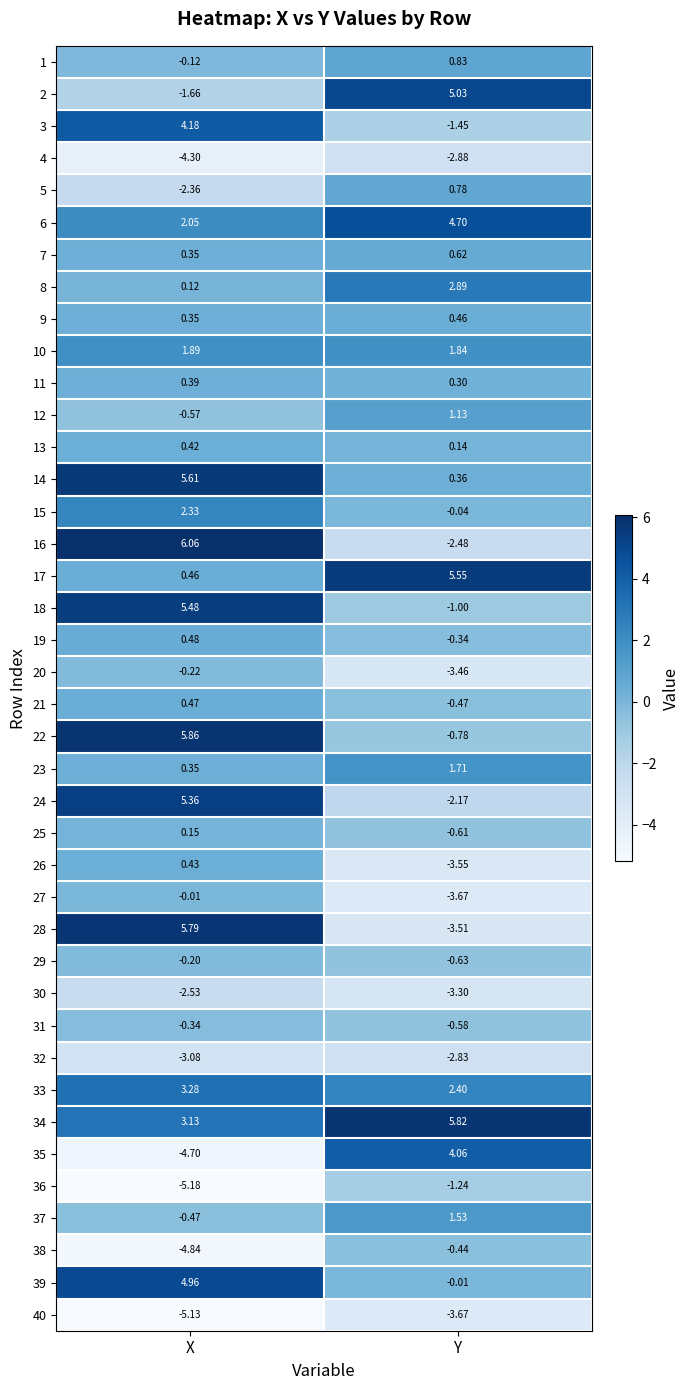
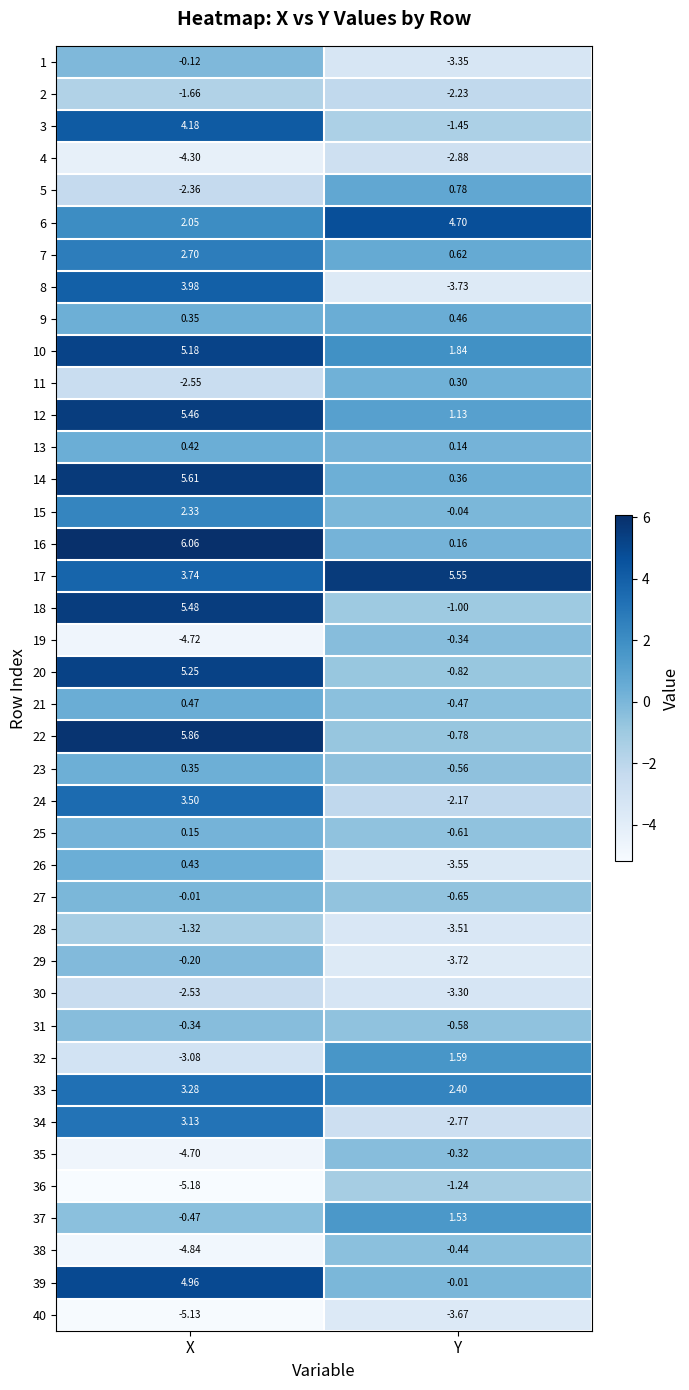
1, Y: 0.83 -> -3.35
2, Y: 5.03 -> -2.23
7, X: 0.35 -> 2.70
8, X: 0.12 -> 3.98
8, Y: 2.89 -> -3.73
10, X: 1.89 -> 5.18
11, X: 0.39 -> -2.55
12, X: -0.57 -> 5.46
16, Y: -2.48 -> 0.16
17, X: 0.46 -> 3.74
19, X: 0.48 -> -4.72
20, X: -0.22 -> 5.25
20, Y: -3.46 -> -0.82
23, Y: 1.71 -> -0.56
24, X: 5.36 -> 3.50
27, Y: -3.67 -> -0.65
28, X: 5.79 -> -1.32
29, Y: -0.63 -> -3.72
32, Y: -2.83 -> 1.59
34, Y: 5.82 -> -2.77
35, Y: 4.06 -> -0.32
